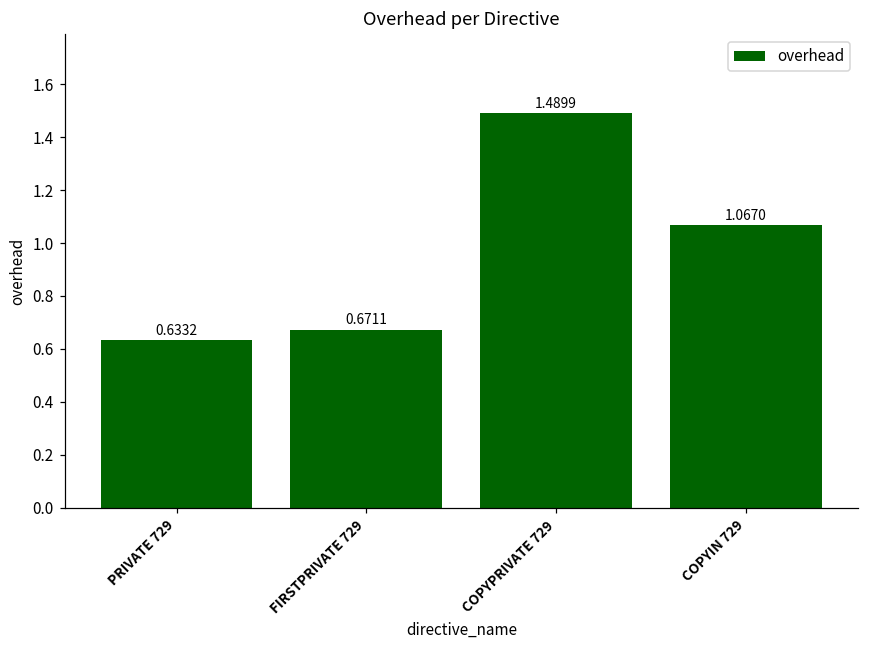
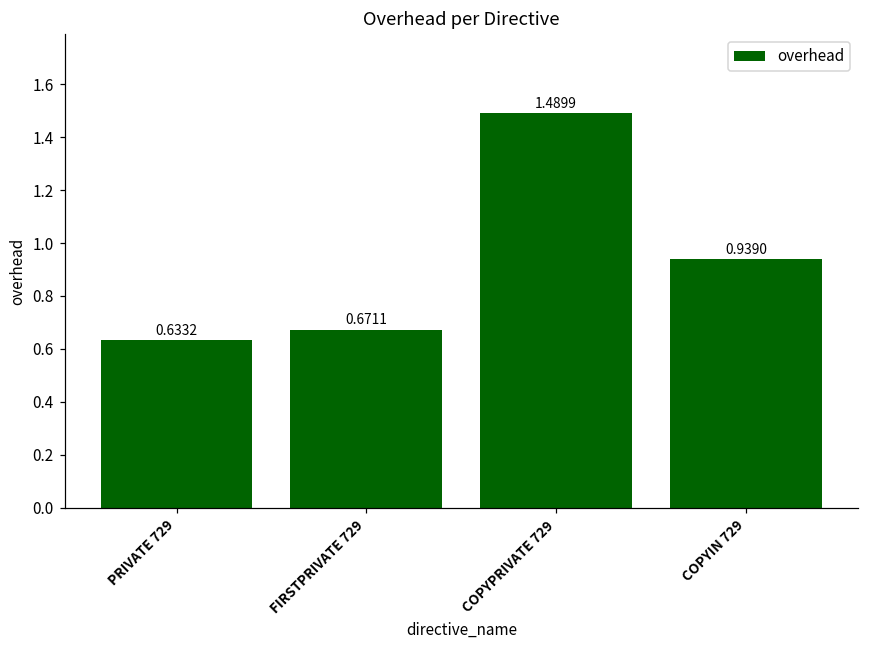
COPYIN 729: 1.0670 -> 0.9390
